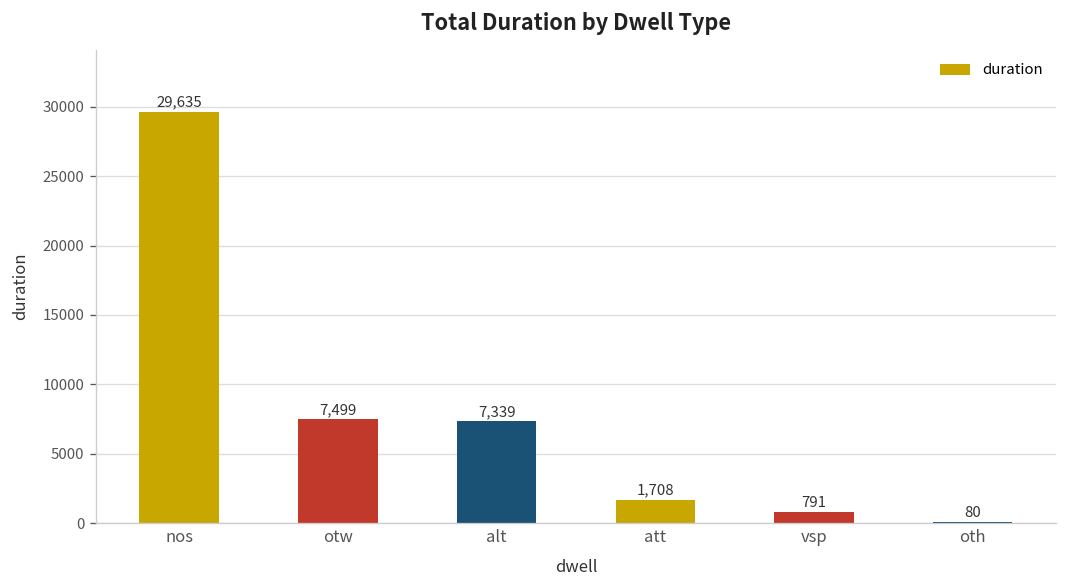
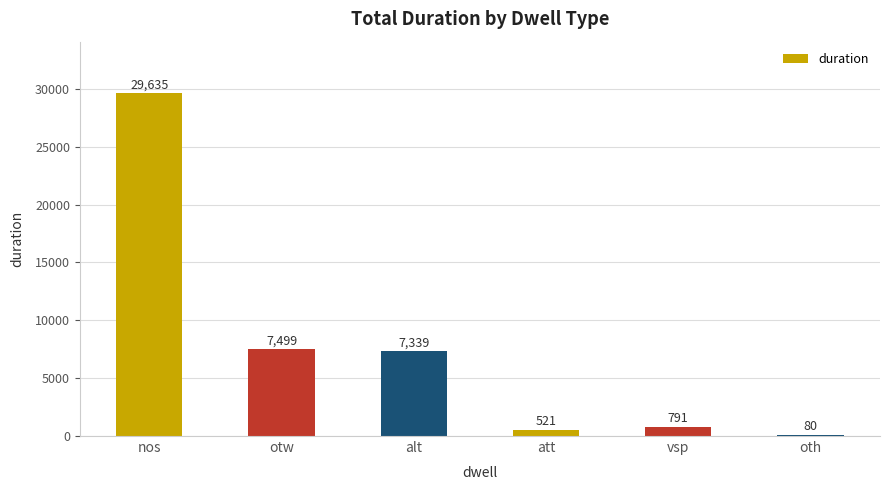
att: 1,708 -> 521
